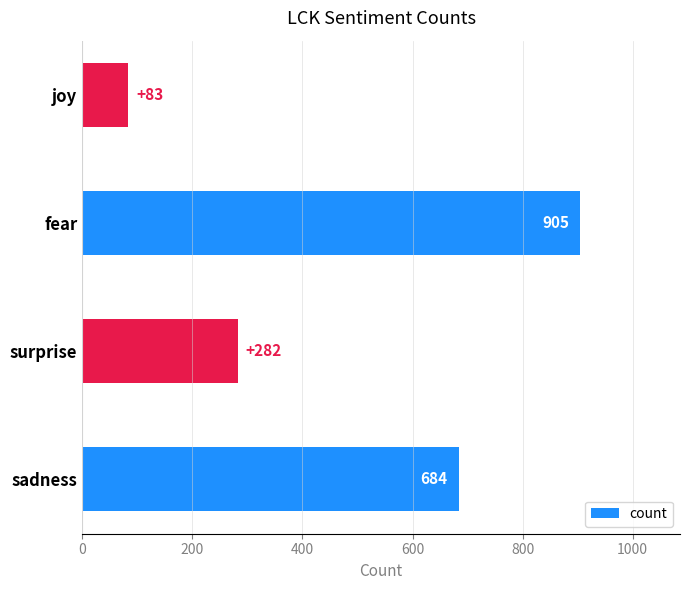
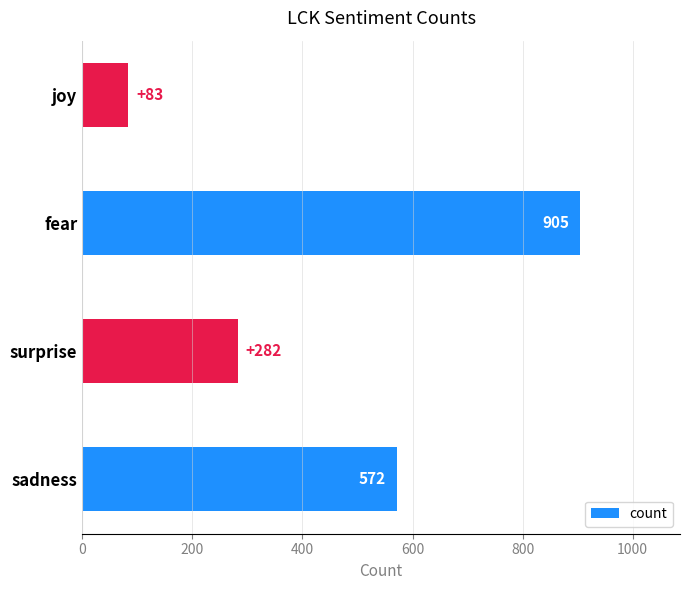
sadness: 684 -> 572
